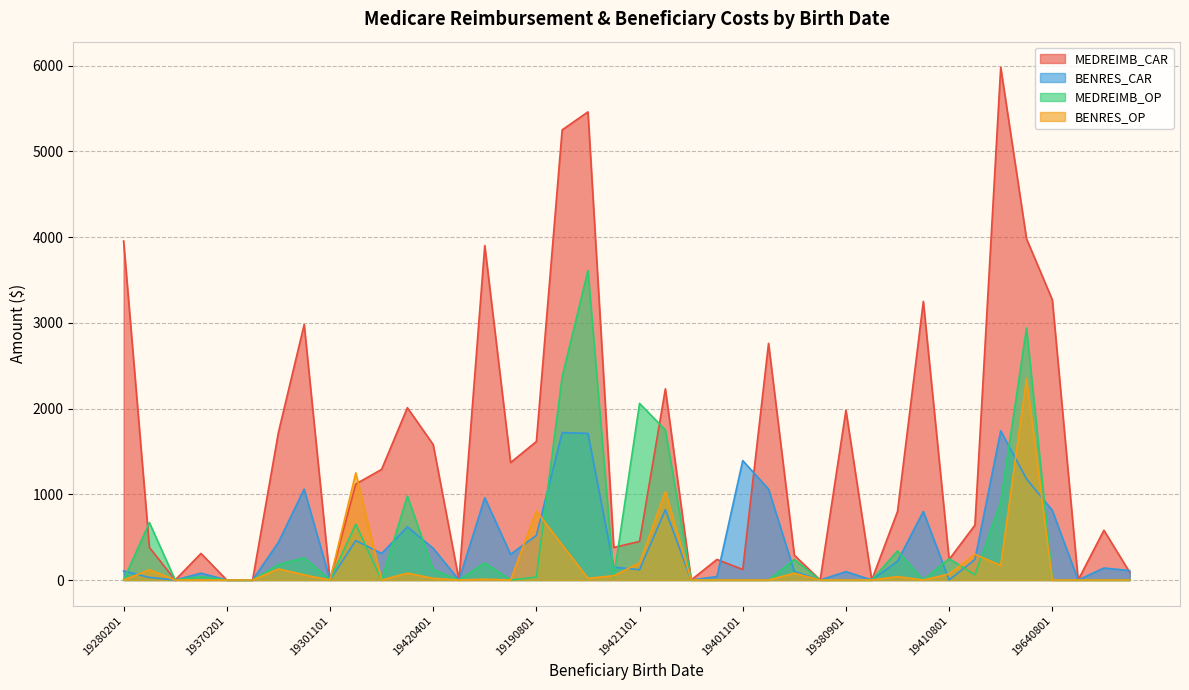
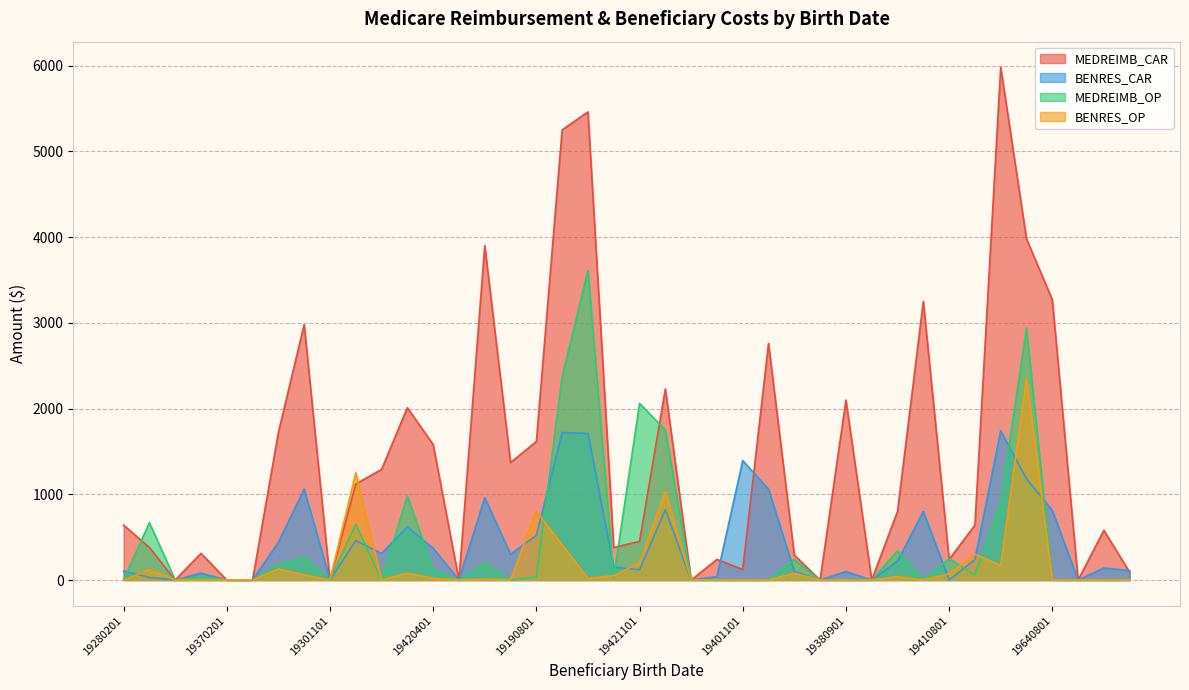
MEDREIMB_CAR, 19280201: 4000 -> 600
MEDREIMB_CAR, 19380901: 2000 -> 2100
